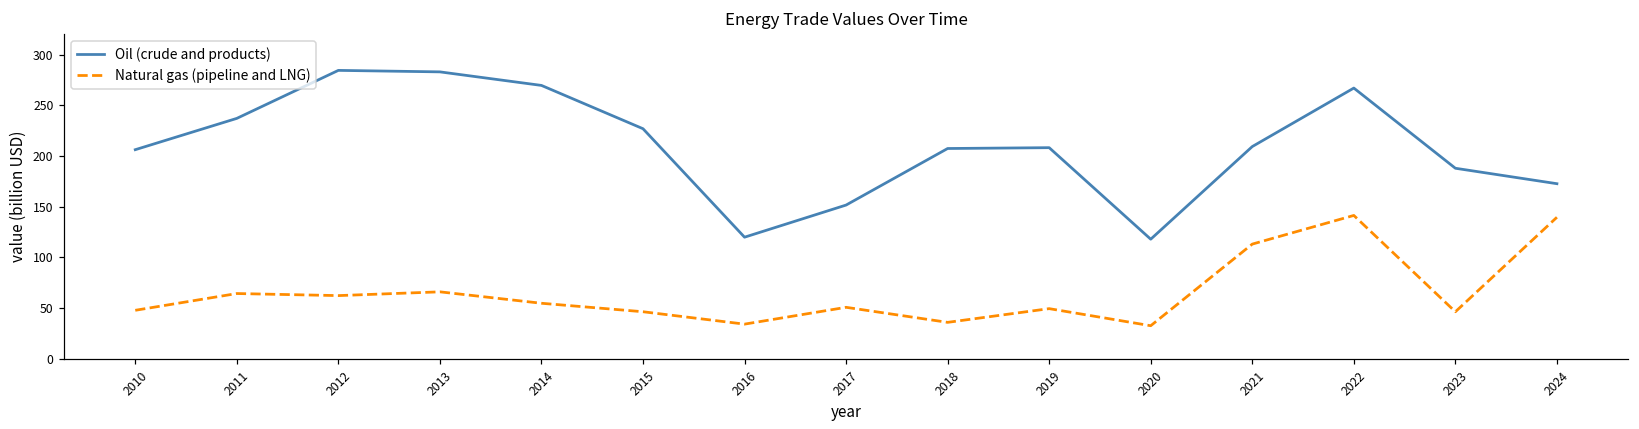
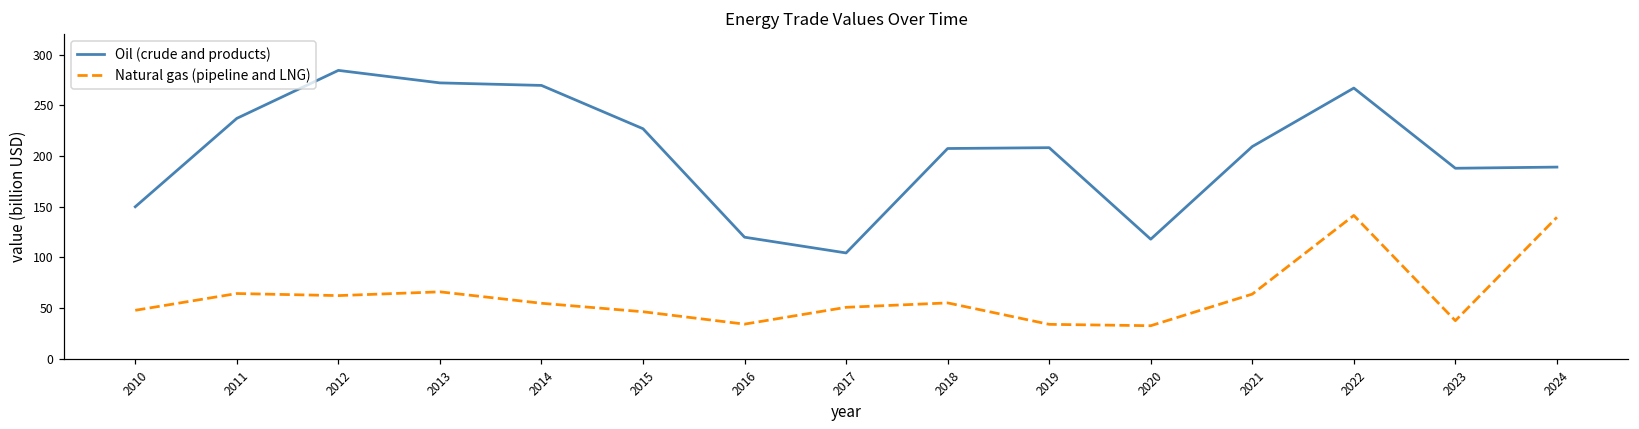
Oil (crude and products), 2010: 210 -> 150
Oil (crude and products), 2013: 280 -> 270
Oil (crude and products), 2017: 150 -> 100
Natural gas (pipeline and LNG), 2018: 40 -> 60
Natural gas (pipeline and LNG), 2019: 50 -> 30
Natural gas (pipeline and LNG), 2021: 110 -> 60
Natural gas (pipeline and LNG), 2023: 50 -> 40
Oil (crude and products), 2024: 170 -> 190
